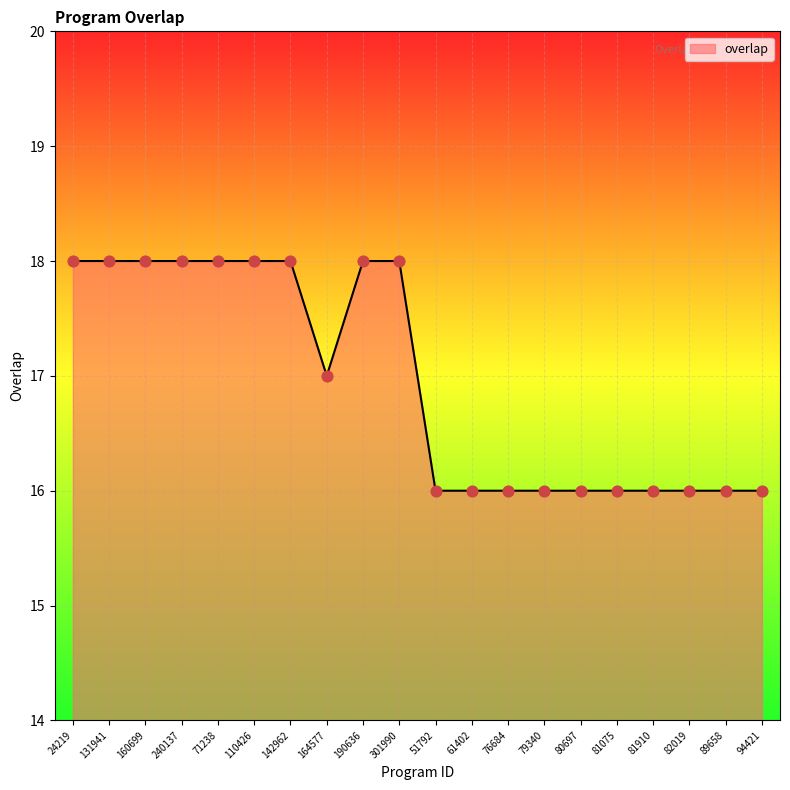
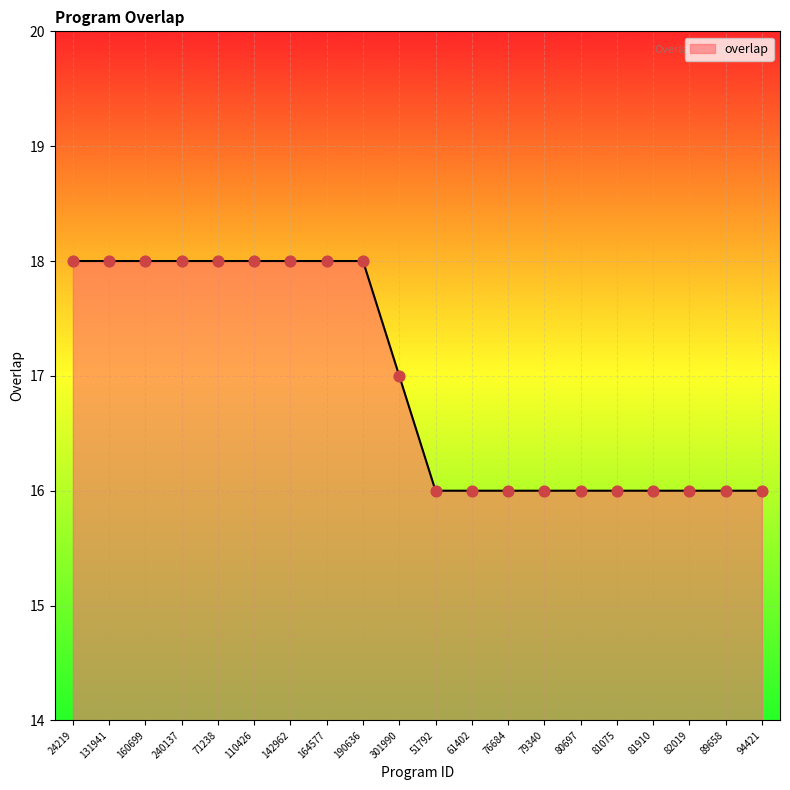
164577: 17 -> 18
301990: 18 -> 17
